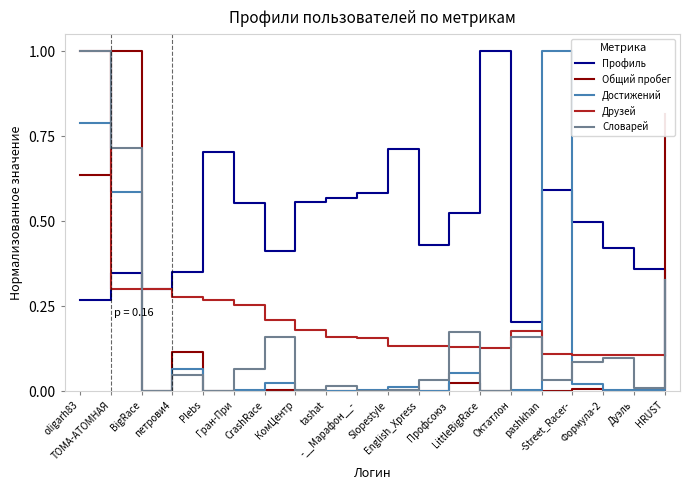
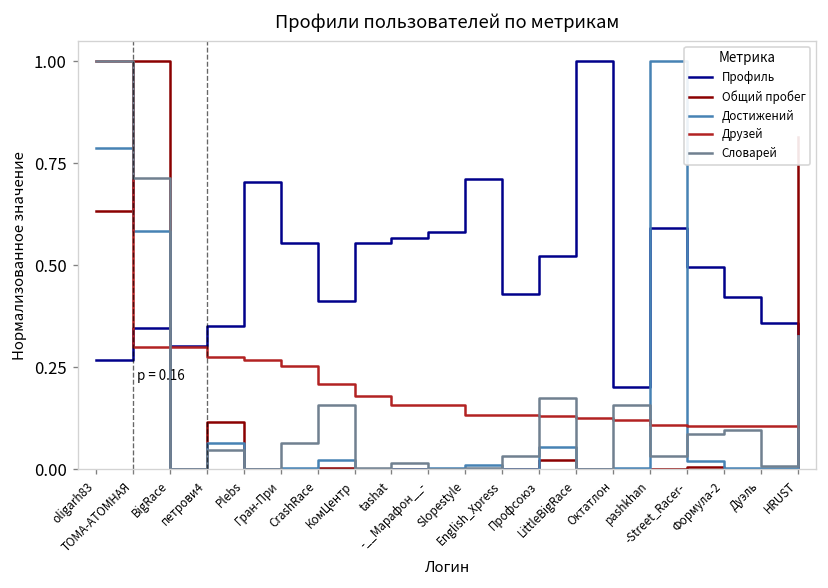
Друзей, Октатлон: 0.18 -> 0.12
